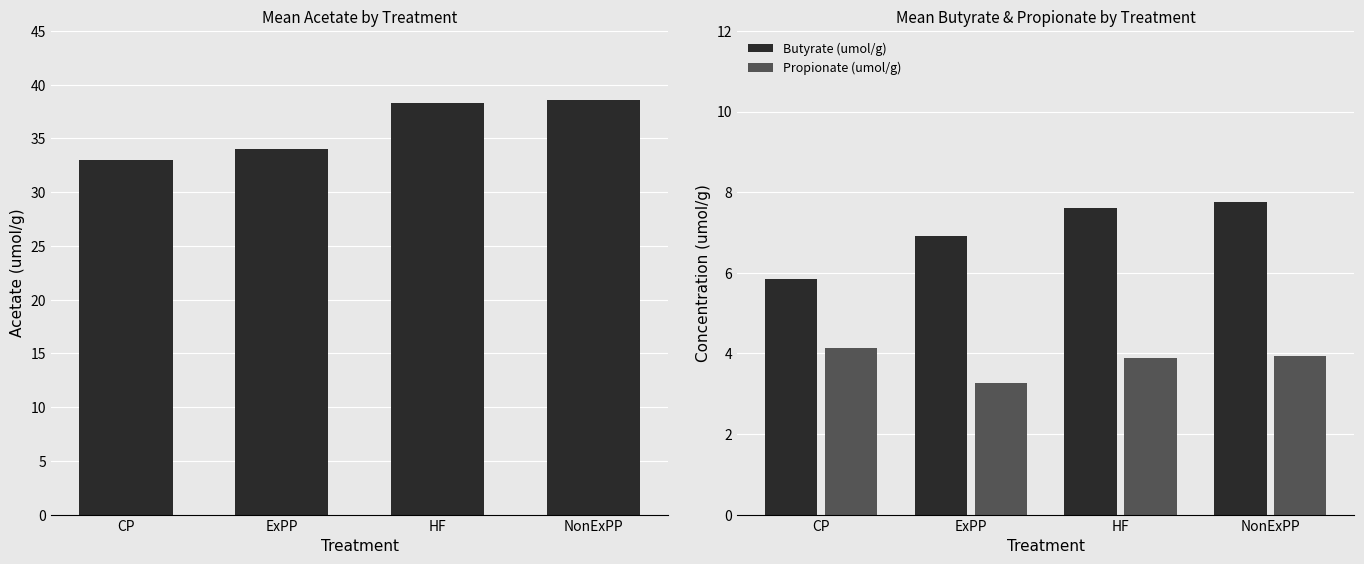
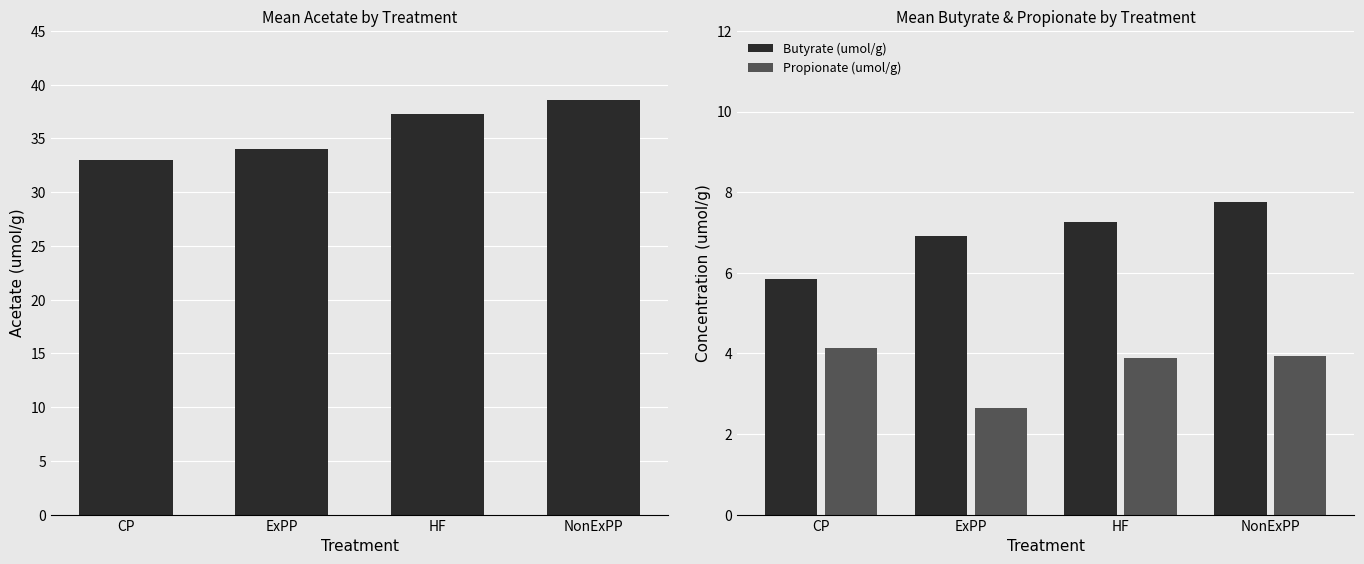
Mean Acetate by Treatment, HF: 38.3 -> 37.3
Mean Butyrate & Propionate by Treatment, Propionate (umol/g), ExPP: 3.3 -> 2.7
Mean Butyrate & Propionate by Treatment, Butyrate (umol/g), HF: 7.6 -> 7.3
